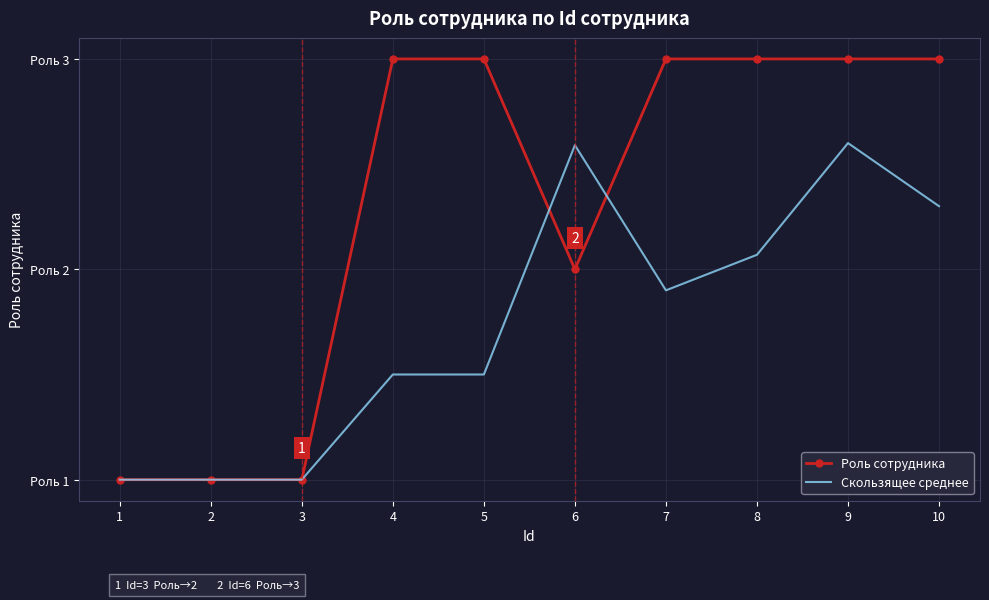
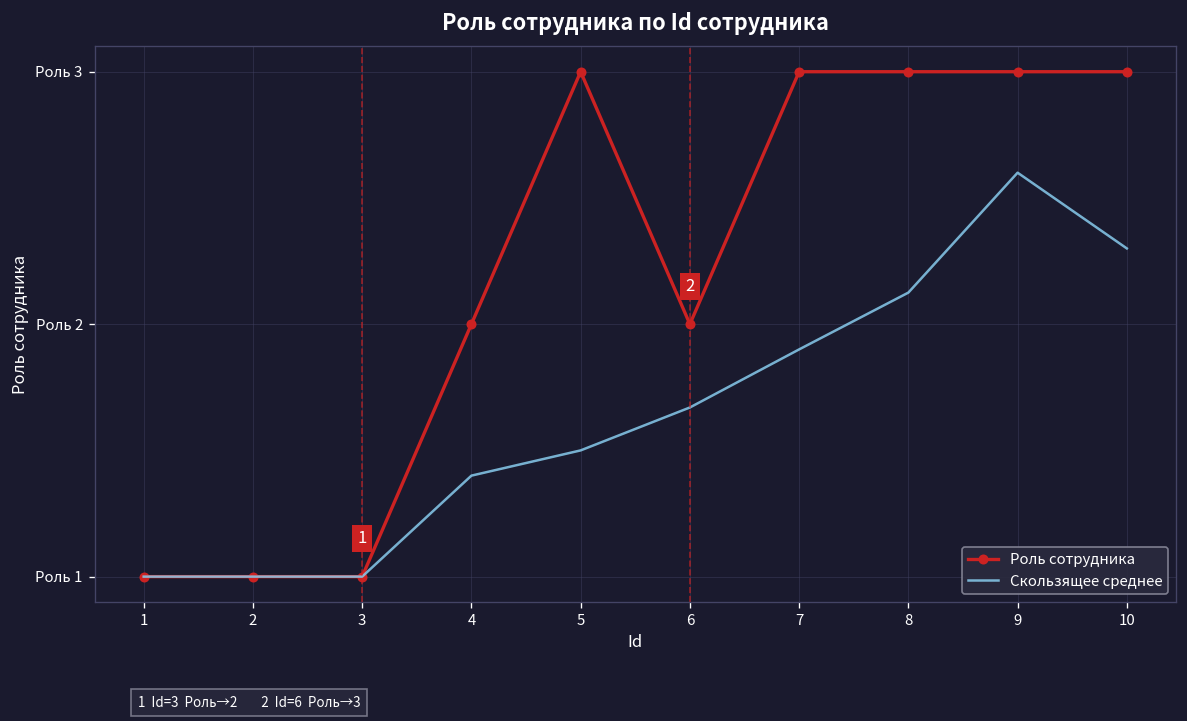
Роль сотрудника, 4: Роль 3 -> Роль 2
Скользящее среднее, 4: Роль 1.5 -> Роль 1.4
Скользящее среднее, 6: Роль 2.59 -> Роль 1.67
Скользящее среднее, 8: Роль 2.07 -> Роль 2.13
